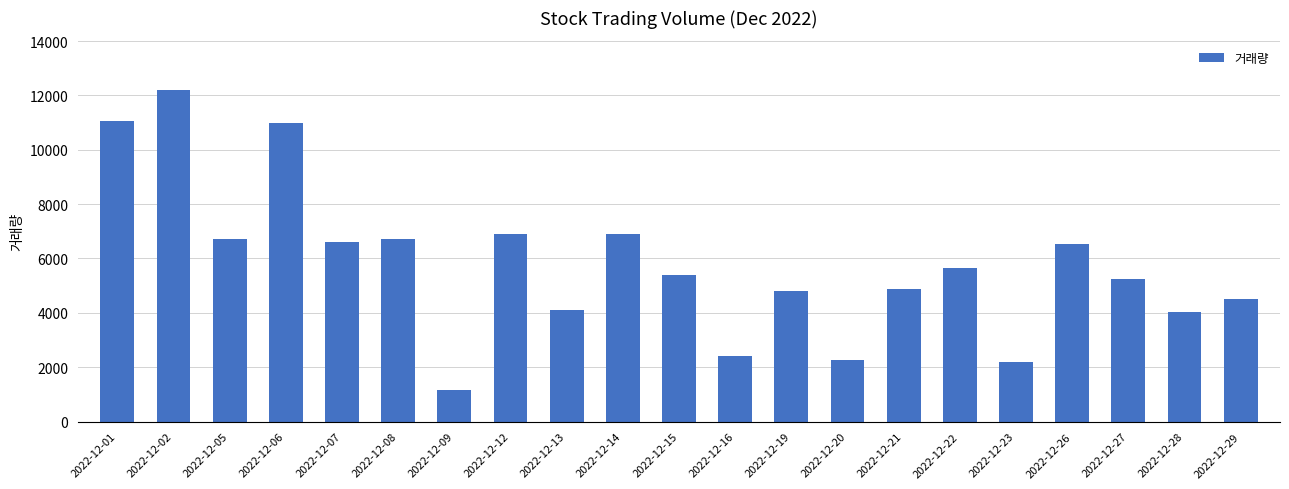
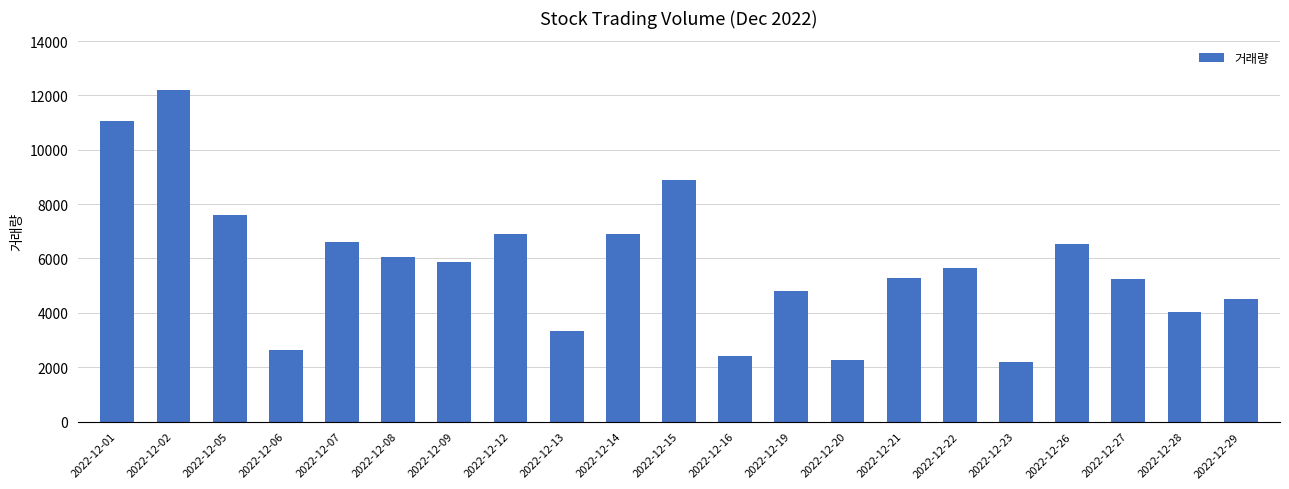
2022-12-05: 6700 -> 7600
2022-12-06: 11000 -> 2600
2022-12-08: 6700 -> 6100
2022-12-09: 1100 -> 5900
2022-12-13: 4100 -> 3300
2022-12-15: 5400 -> 8900
2022-12-21: 4900 -> 5300
